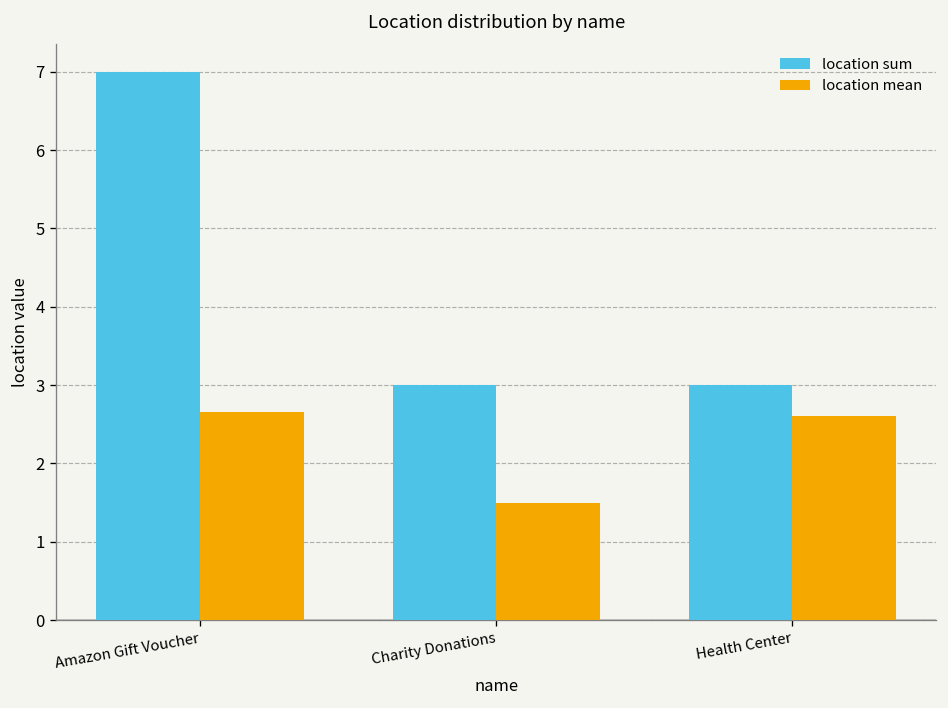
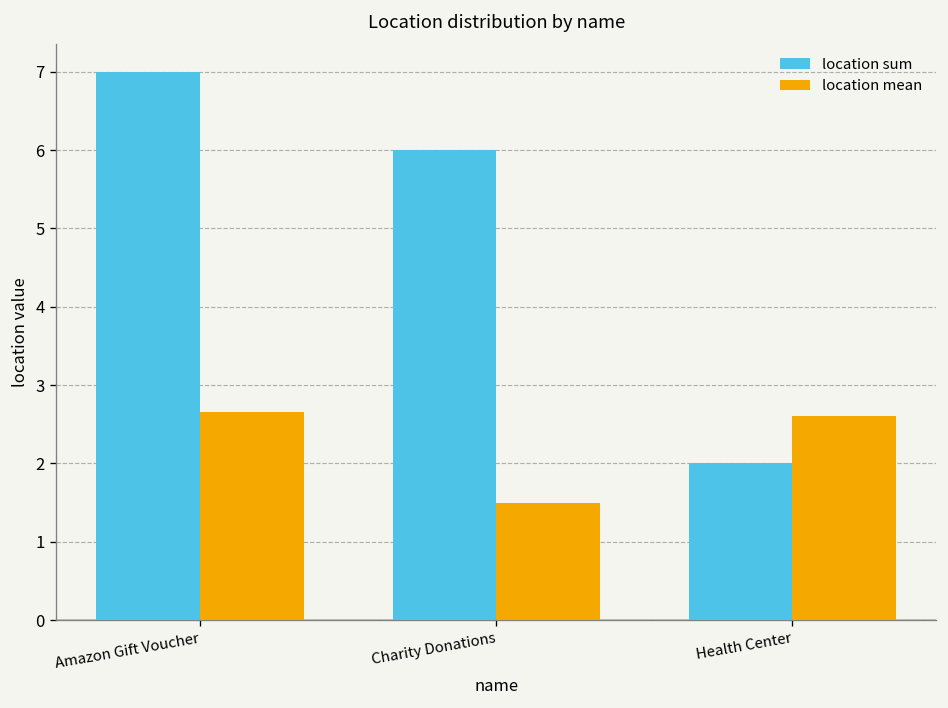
location sum, Charity Donations: 3 -> 6
location sum, Health Center: 3 -> 2
